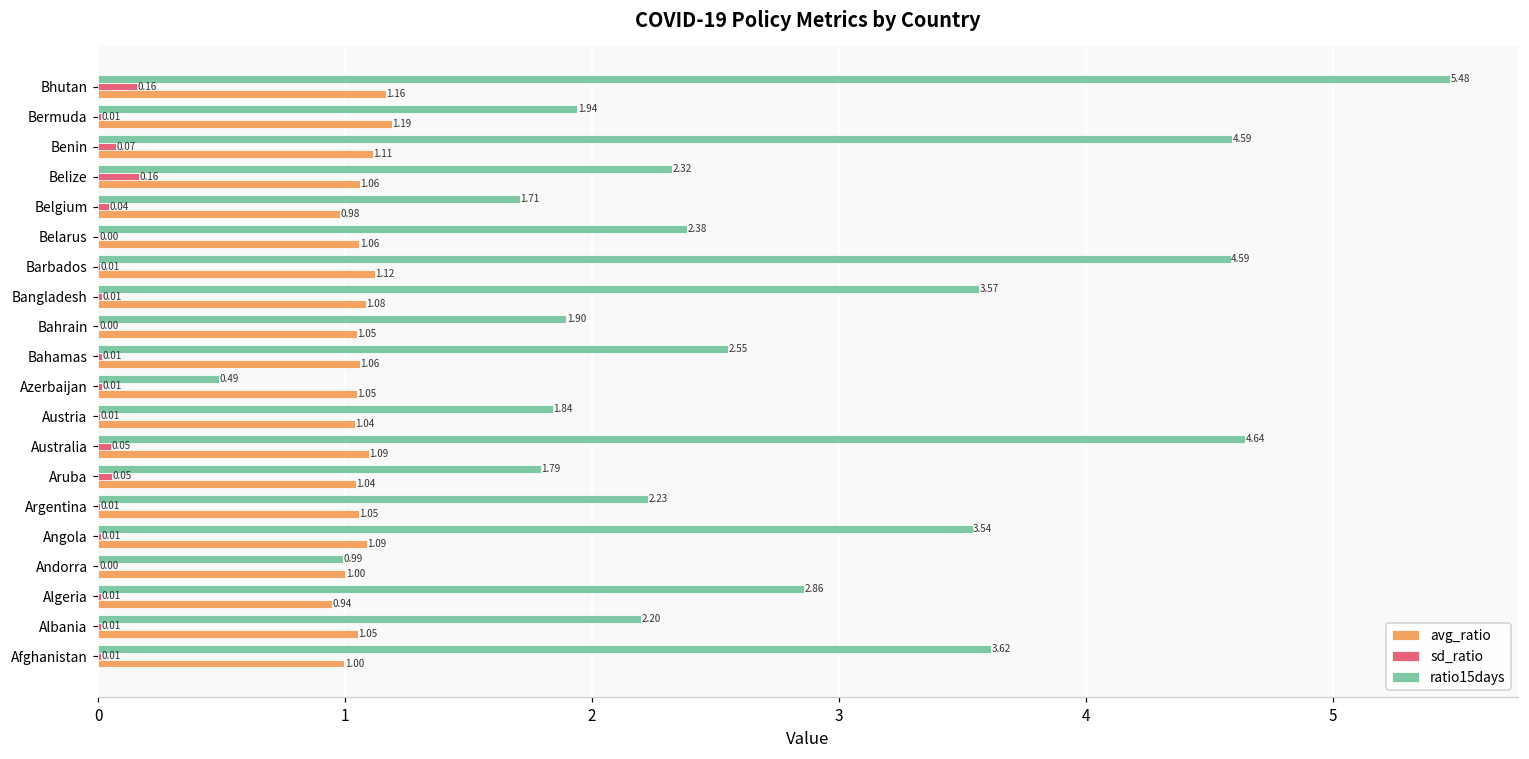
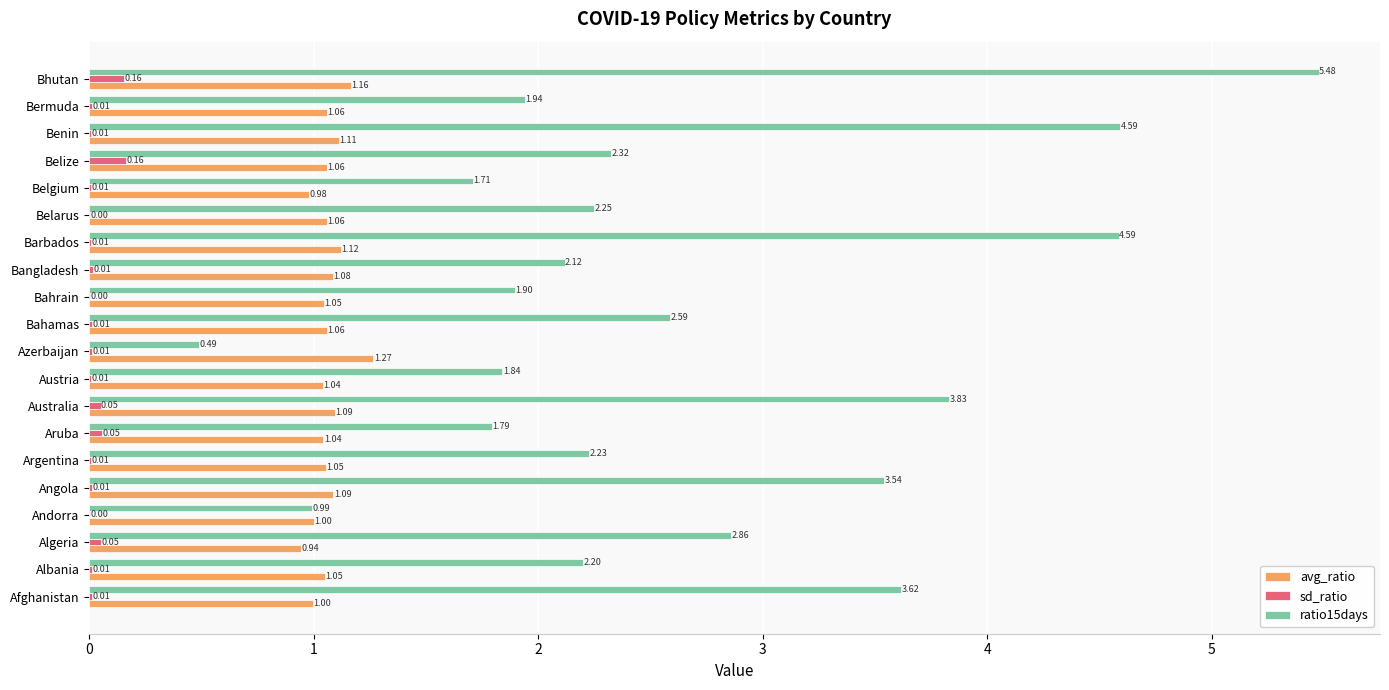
avg_ratio, Bermuda: 1.19 -> 1.06
sd_ratio, Benin: 0.07 -> 0.01
sd_ratio, Belgium: 0.04 -> 0.01
ratio15days, Belarus: 2.38 -> 2.25
ratio15days, Bangladesh: 3.57 -> 2.12
ratio15days, Bahamas: 2.55 -> 2.59
avg_ratio, Azerbaijan: 1.05 -> 1.27
ratio15days, Australia: 4.64 -> 3.83
sd_ratio, Algeria: 0.01 -> 0.05
